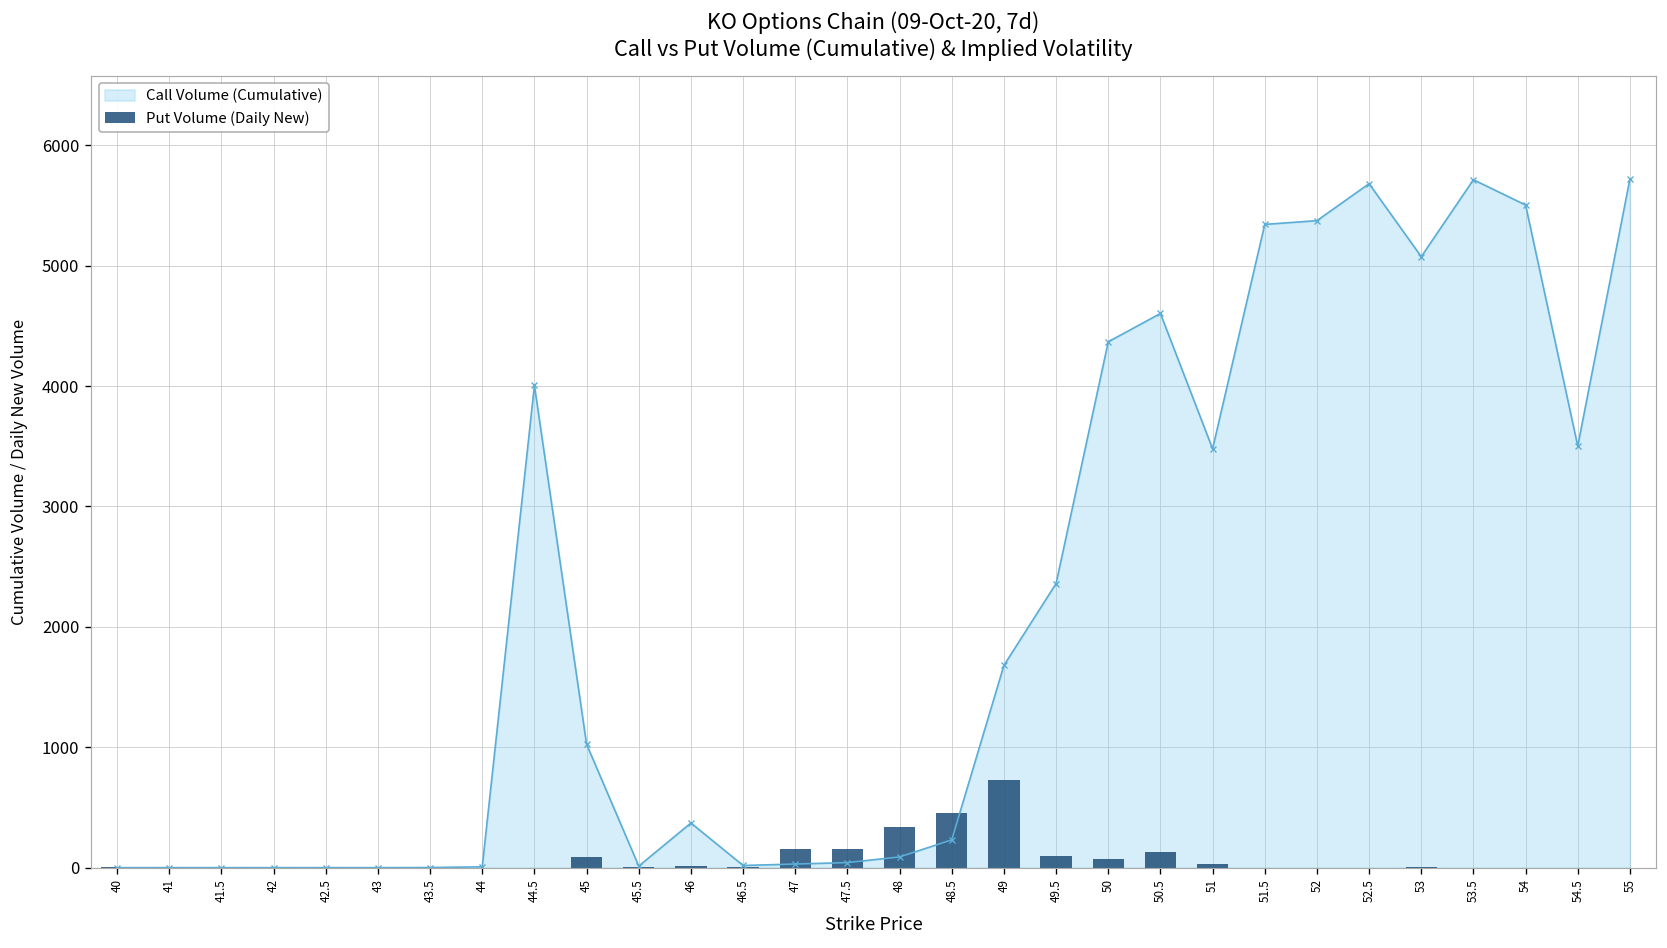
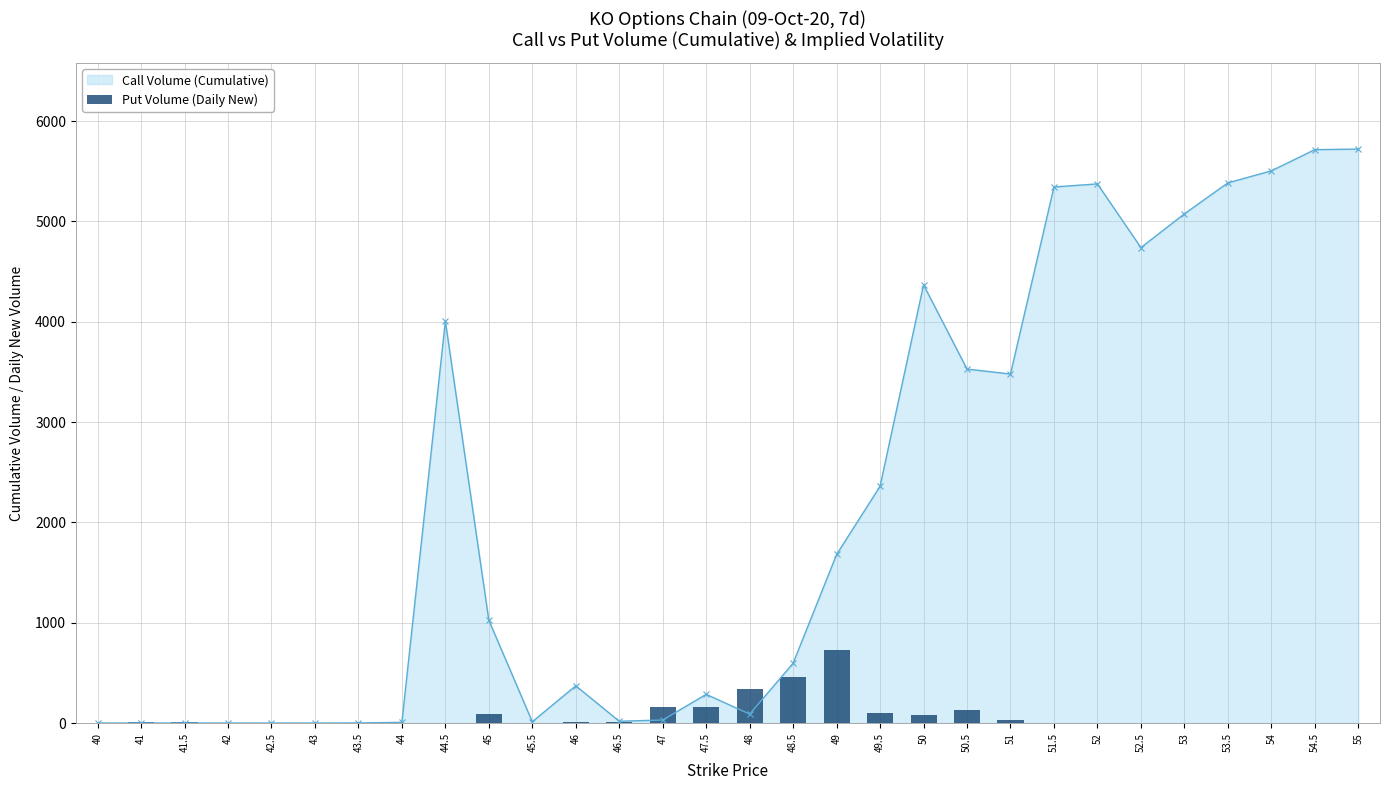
Call Volume (Cumulative), 47.5: 40 -> 290
Call Volume (Cumulative), 48.5: 230 -> 600
Call Volume (Cumulative), 50.5: 4600 -> 3530
Call Volume (Cumulative), 52.5: 5680 -> 4740
Call Volume (Cumulative), 53.5: 5710 -> 5380
Call Volume (Cumulative), 54.5: 3500 -> 5720
